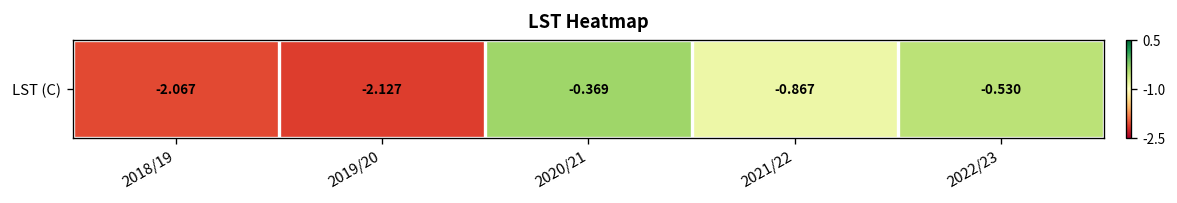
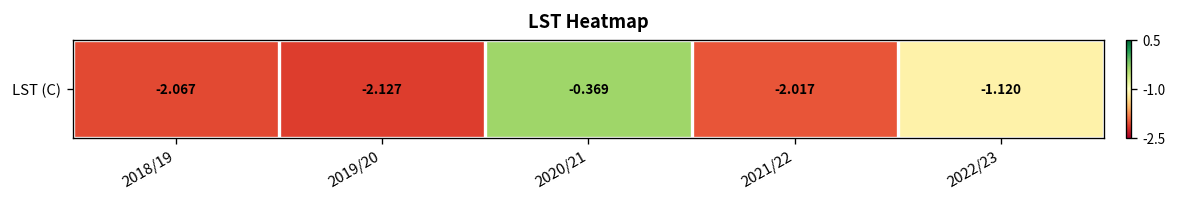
LST (C), 2021/22: -0.867 -> -2.017
LST (C), 2022/23: -0.530 -> -1.120
